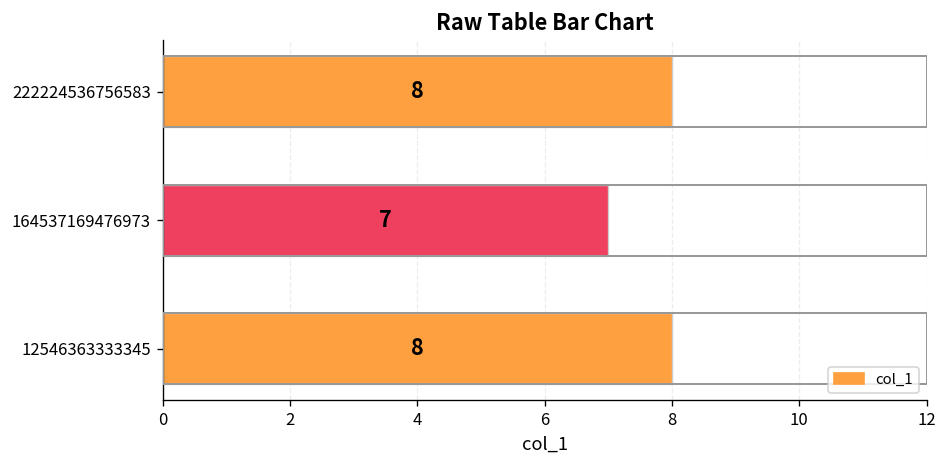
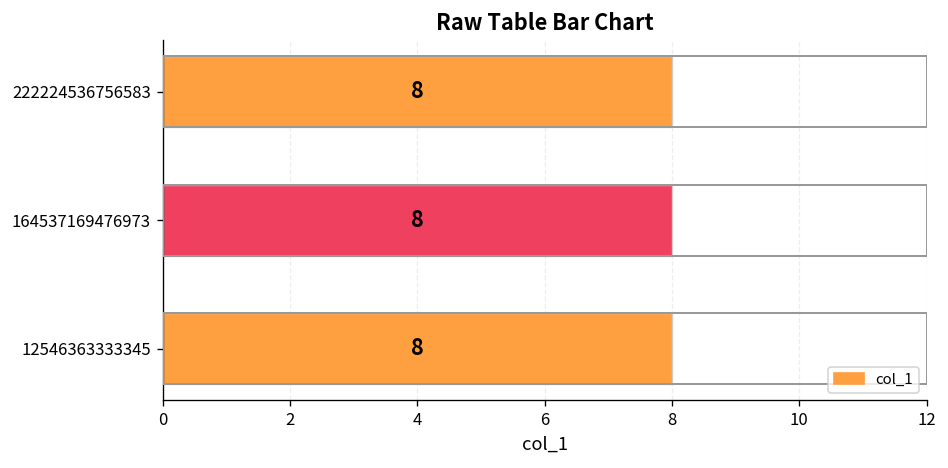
164537169476973: 7 -> 8
